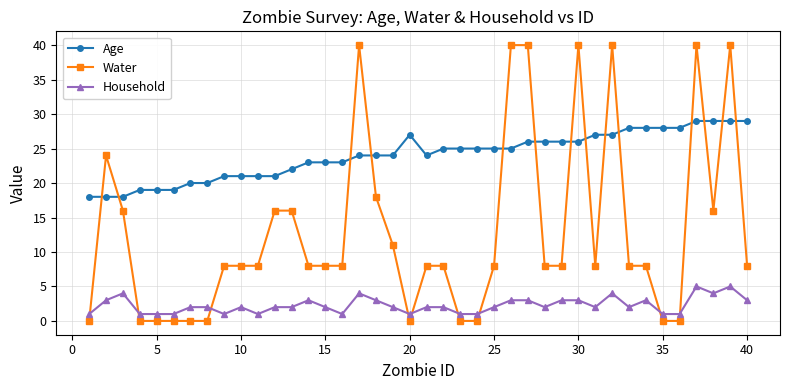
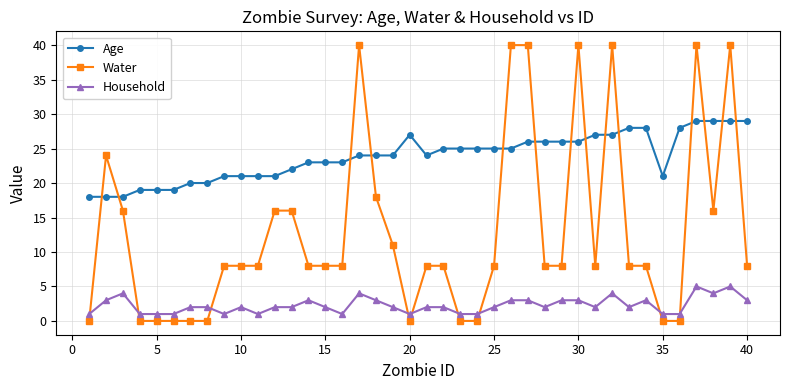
Age, 35: 28 -> 21
